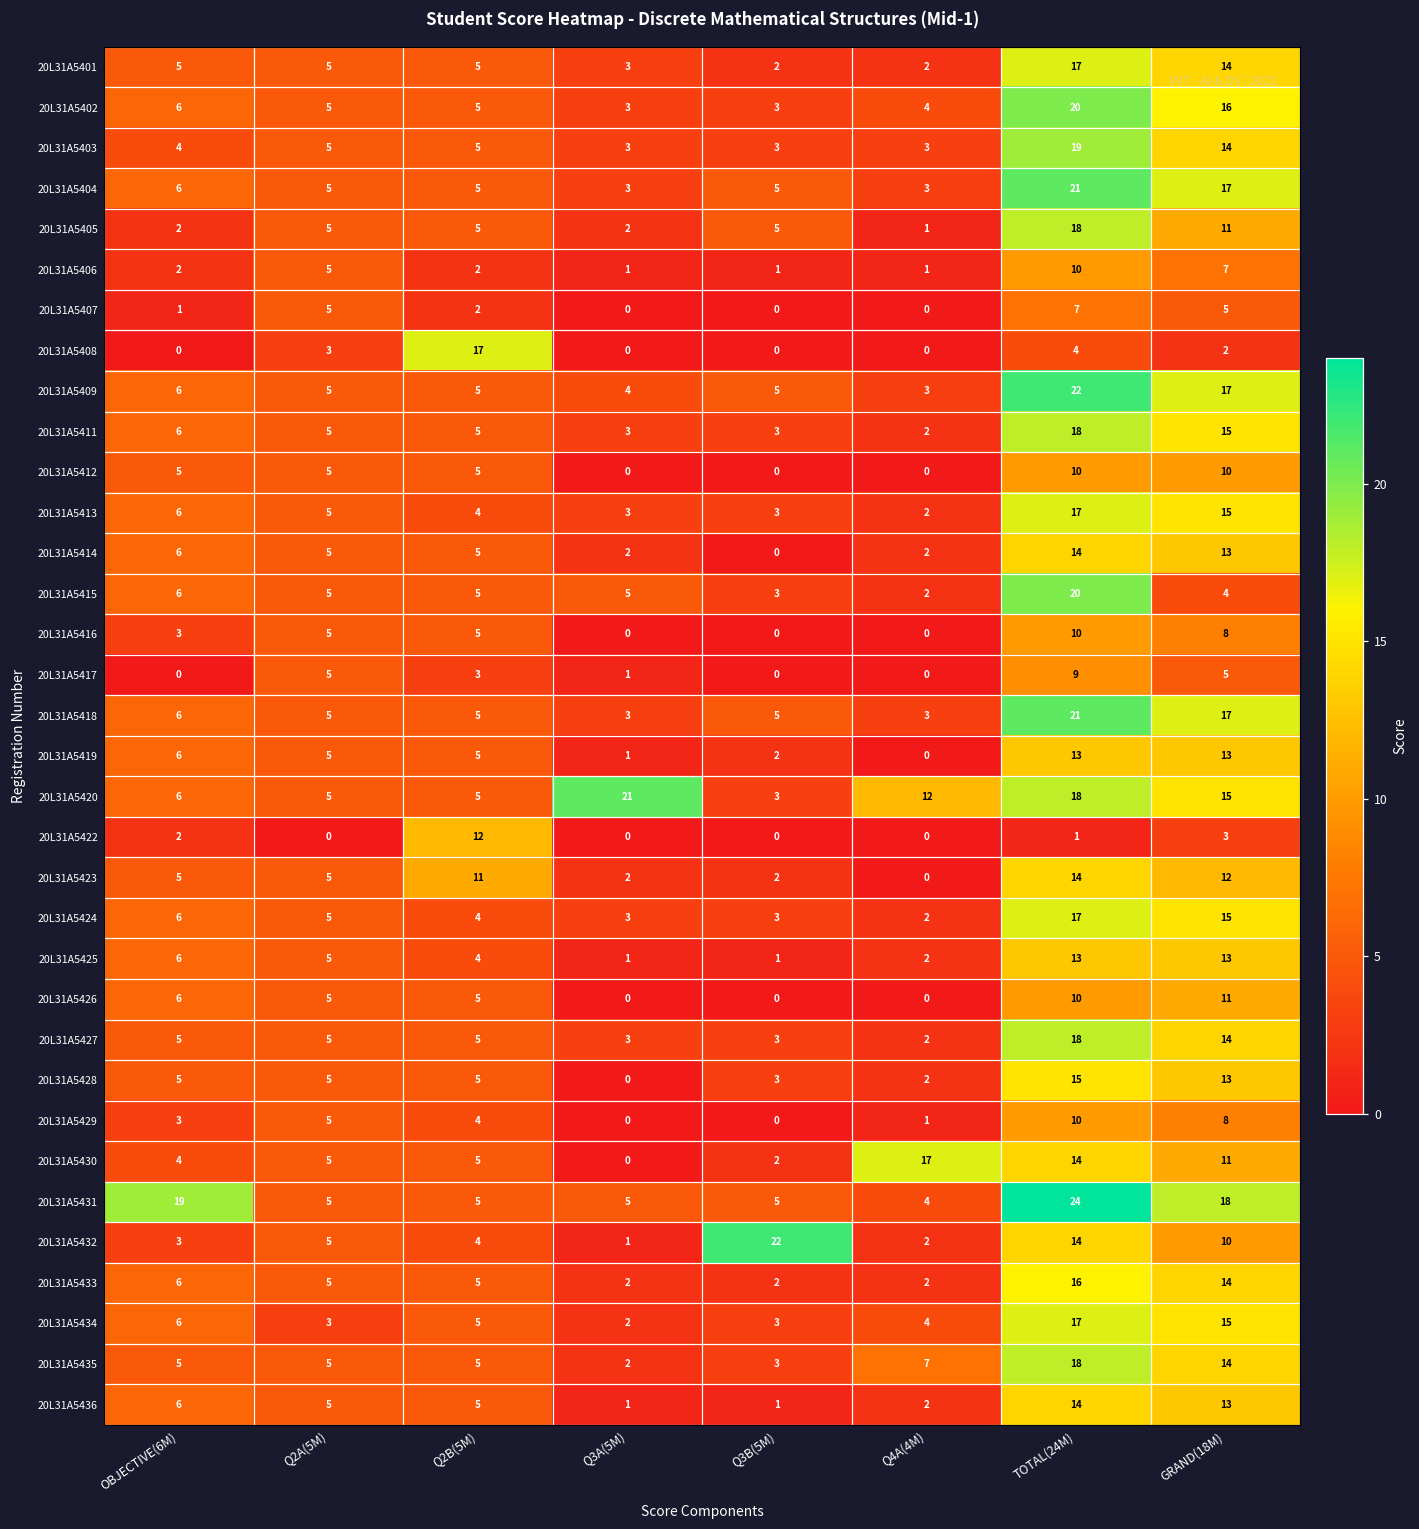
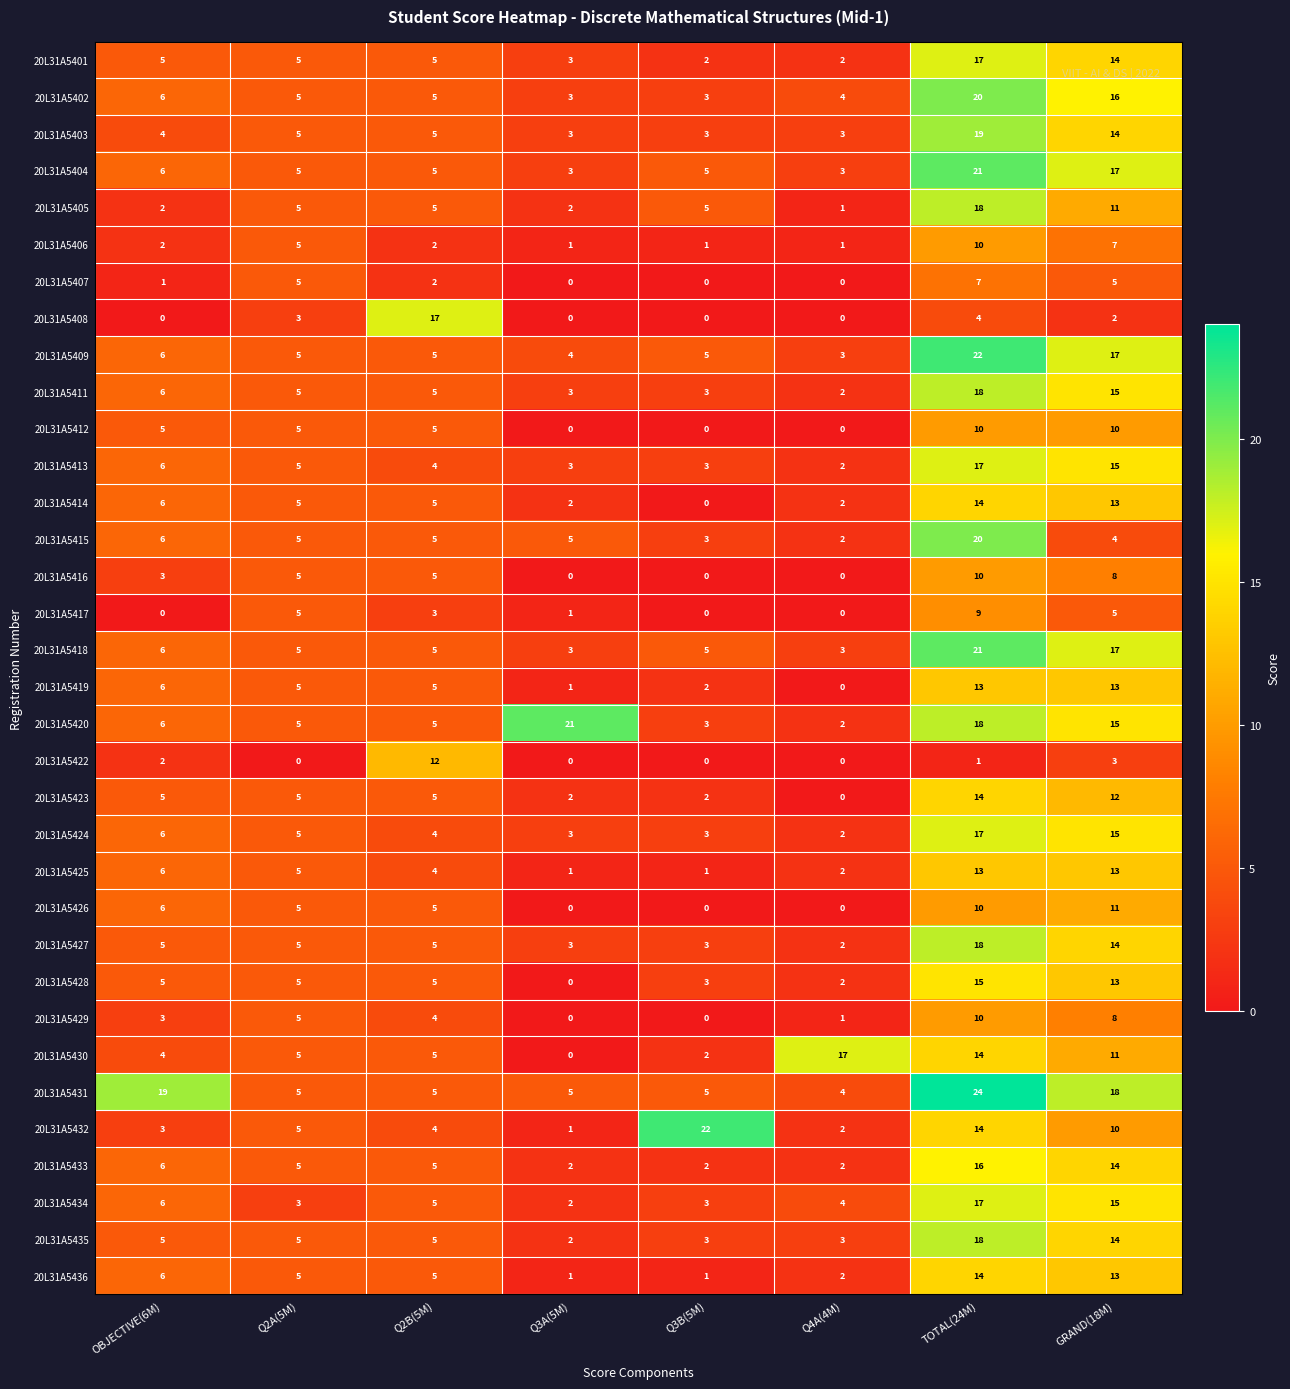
20L31A5420, Q4A(4M): 12 -> 2
20L31A5423, Q2B(5M): 11 -> 5
20L31A5435, Q4A(4M): 7 -> 3
